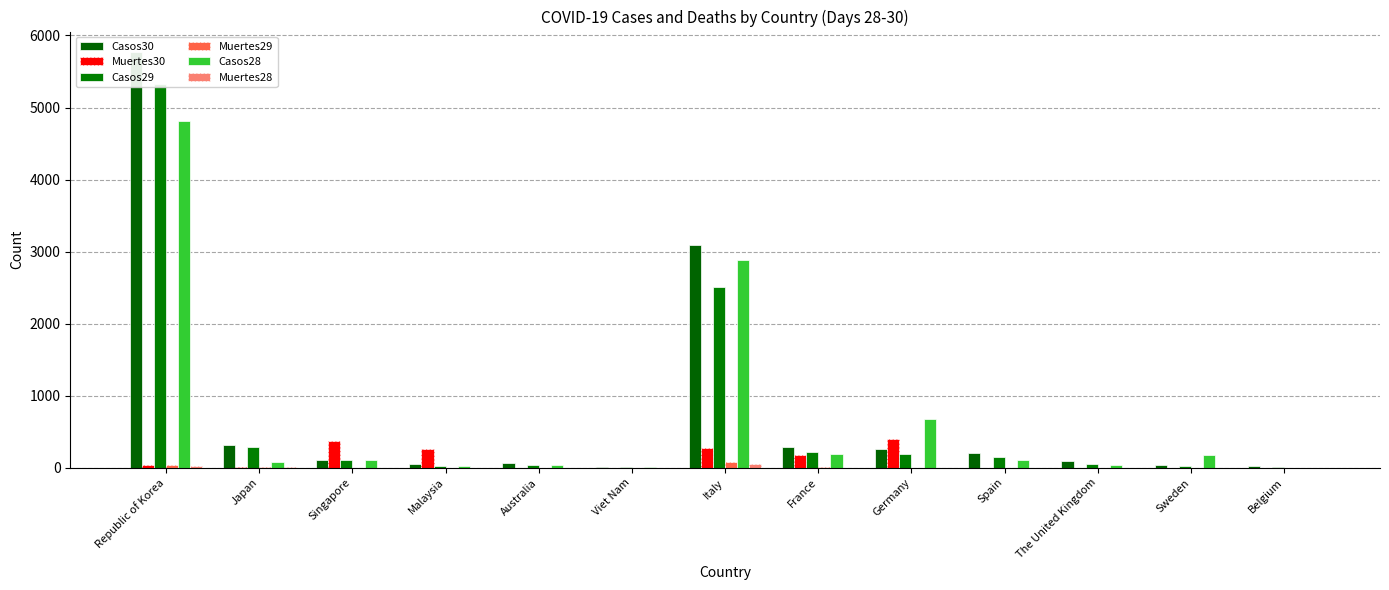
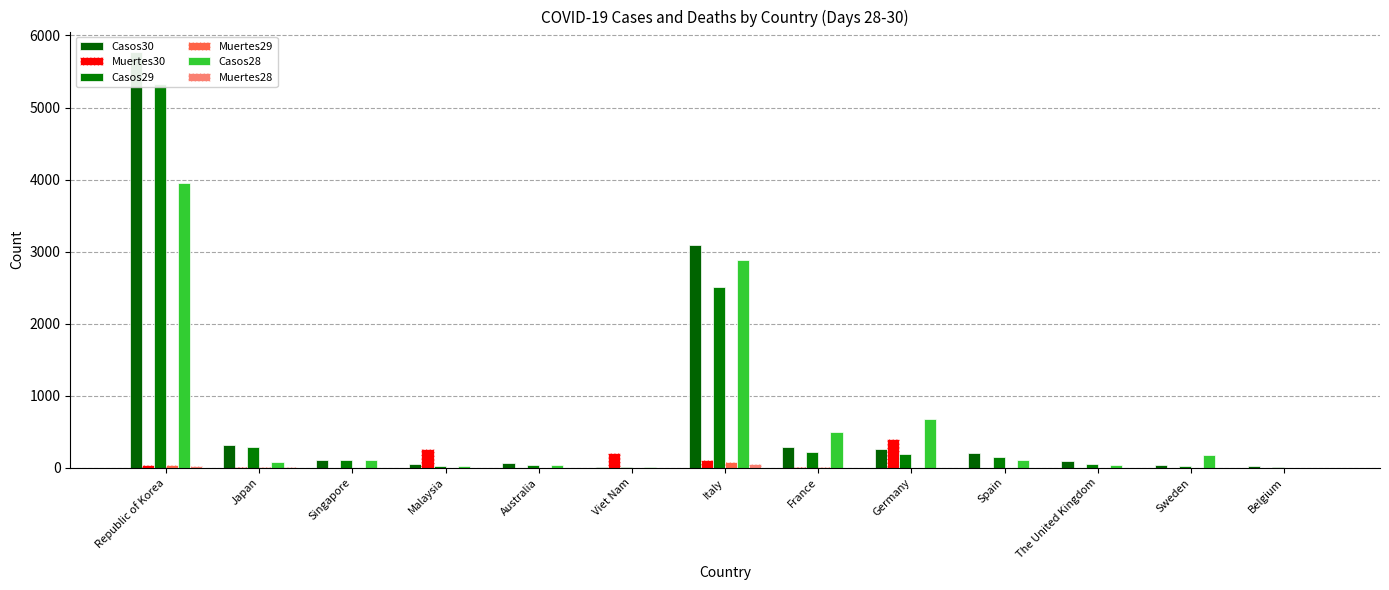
Casos28, Republic of Korea: 4800 -> 3900
Muertes30, Singapore: 400 -> 0
Muertes30, Viet Nam: 0 -> 200
Muertes30, Italy: 300 -> 100
Muertes30, France: 200 -> 0
Casos28, France: 200 -> 500
